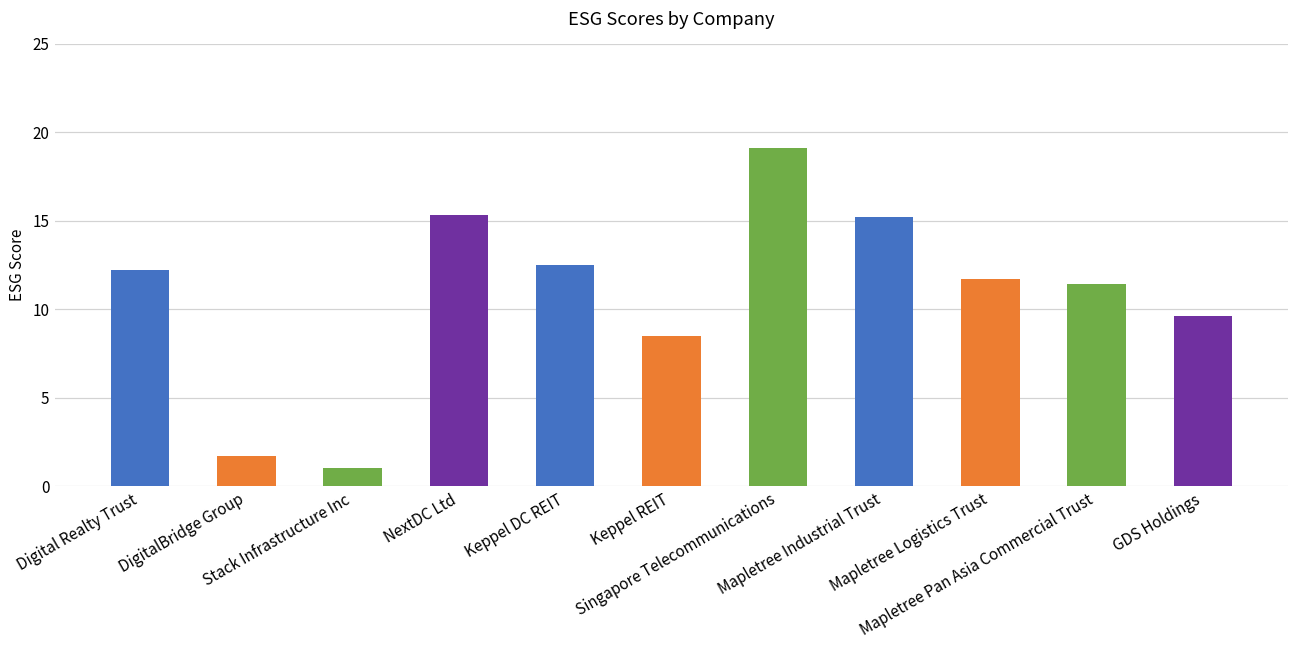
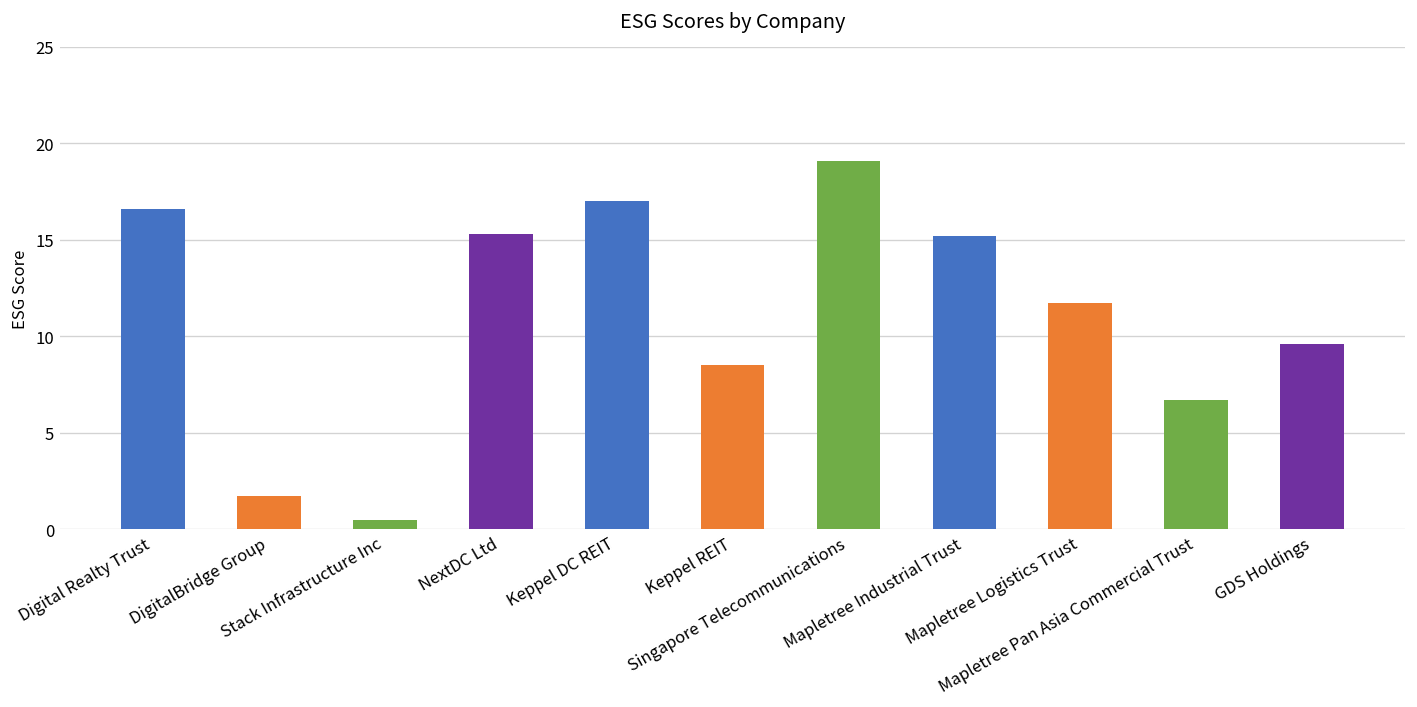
Digital Realty Trust: 12.2 -> 16.6
Stack Infrastructure Inc: 1.0 -> 0.5
Keppel DC REIT: 12.5 -> 17.0
Mapletree Pan Asia Commercial Trust: 11.4 -> 6.7
